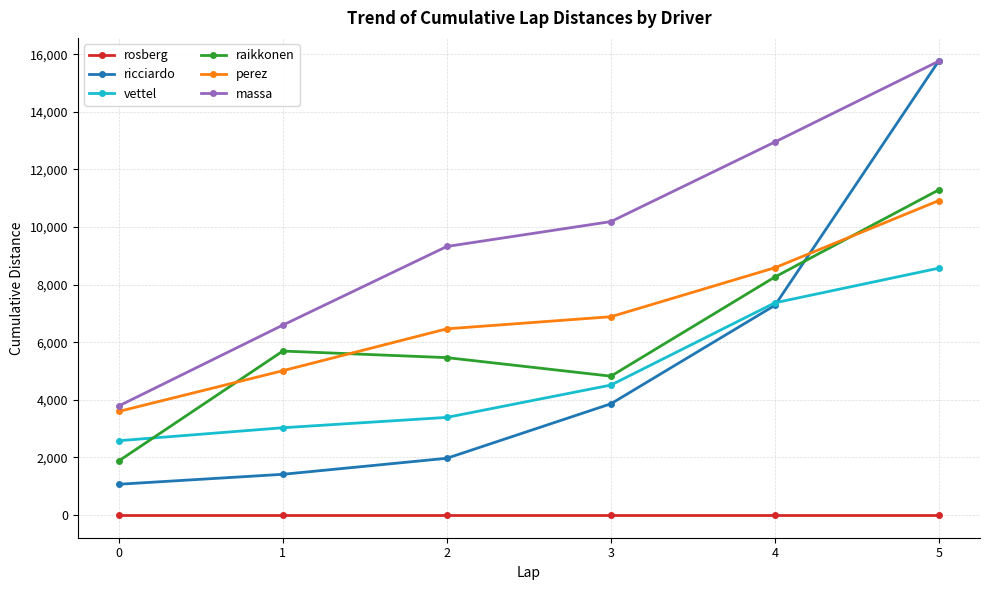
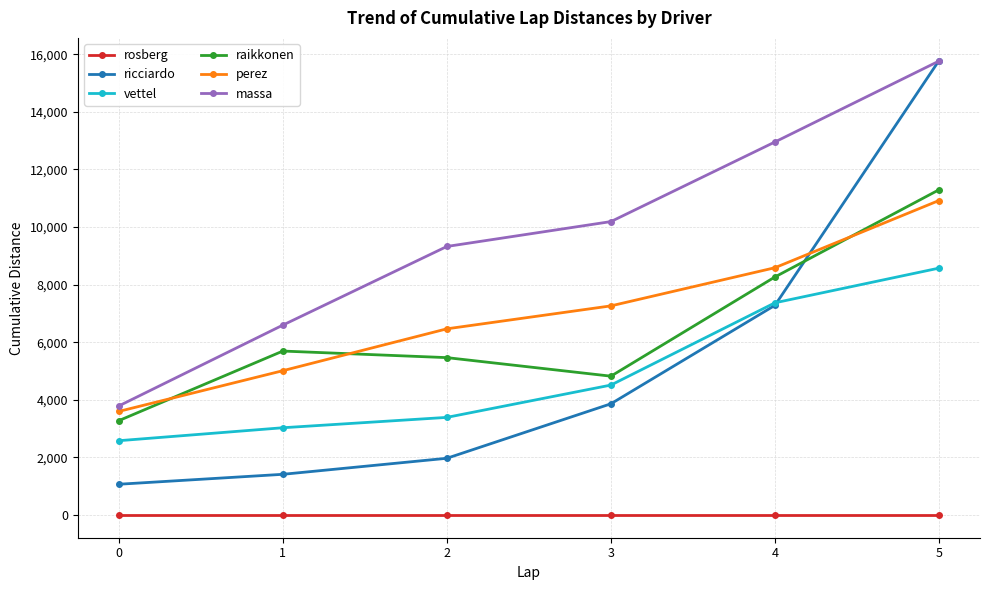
raikkonen, 0: 1,900 -> 3,300
perez, 3: 6,900 -> 7,300
